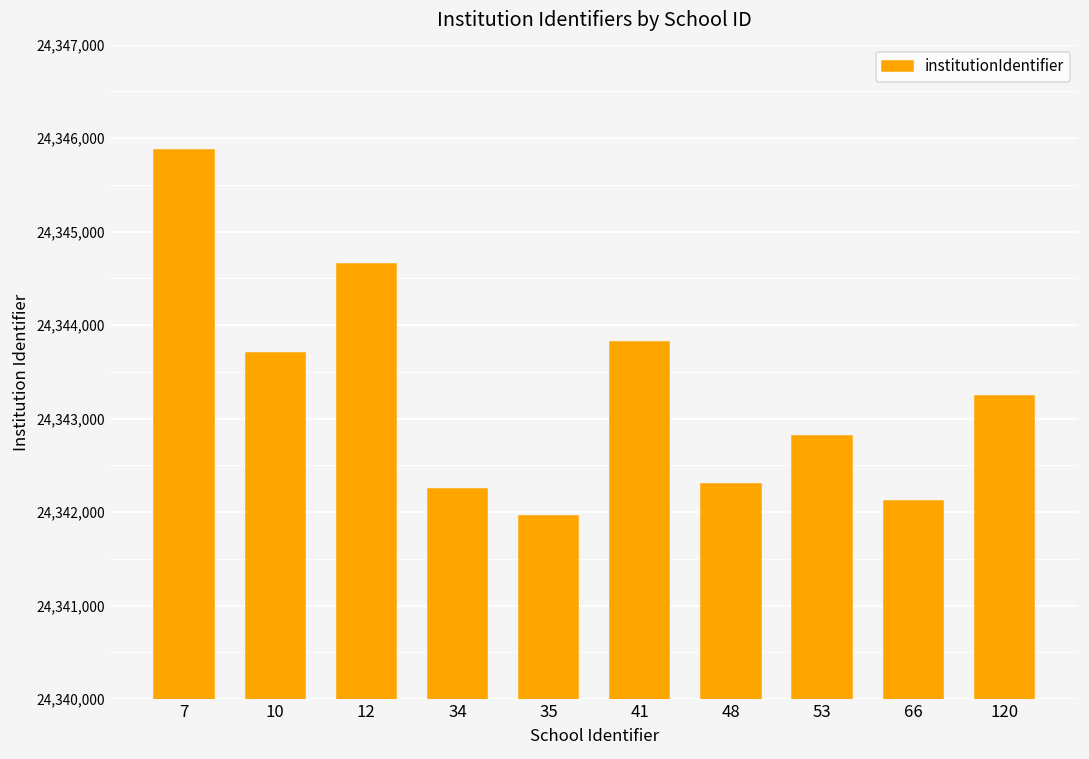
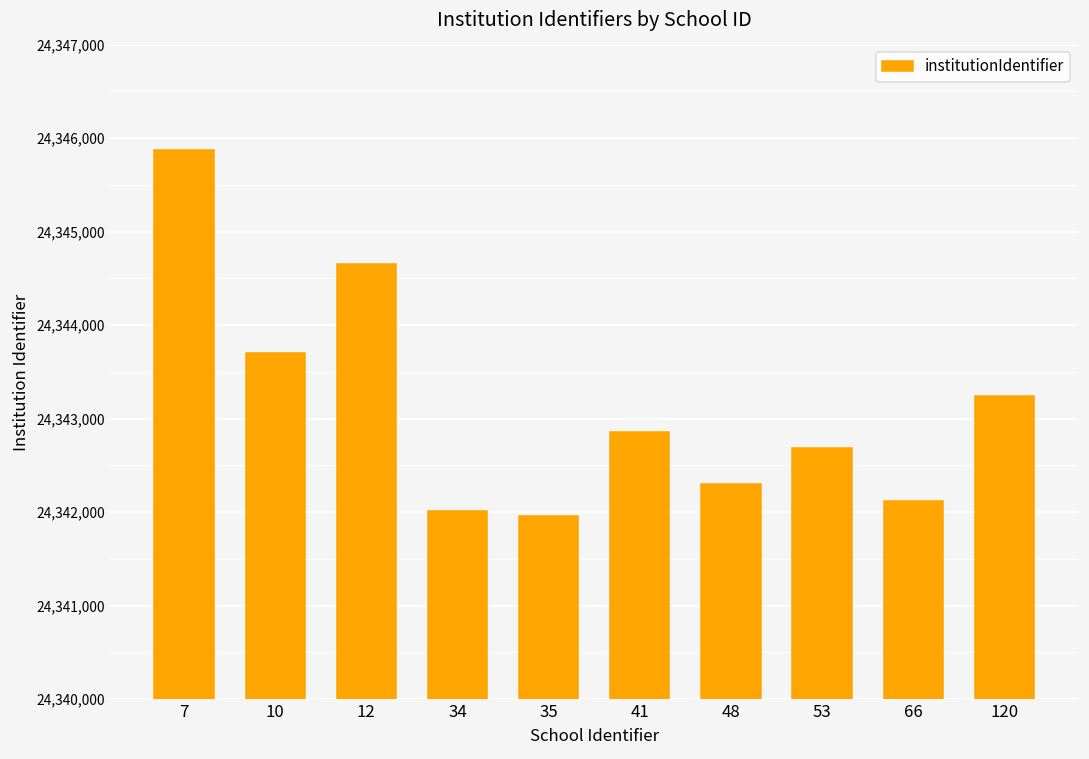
34: 24,342,200 -> 24,342,000
41: 24,343,800 -> 24,342,900
53: 24,342,800 -> 24,342,700
